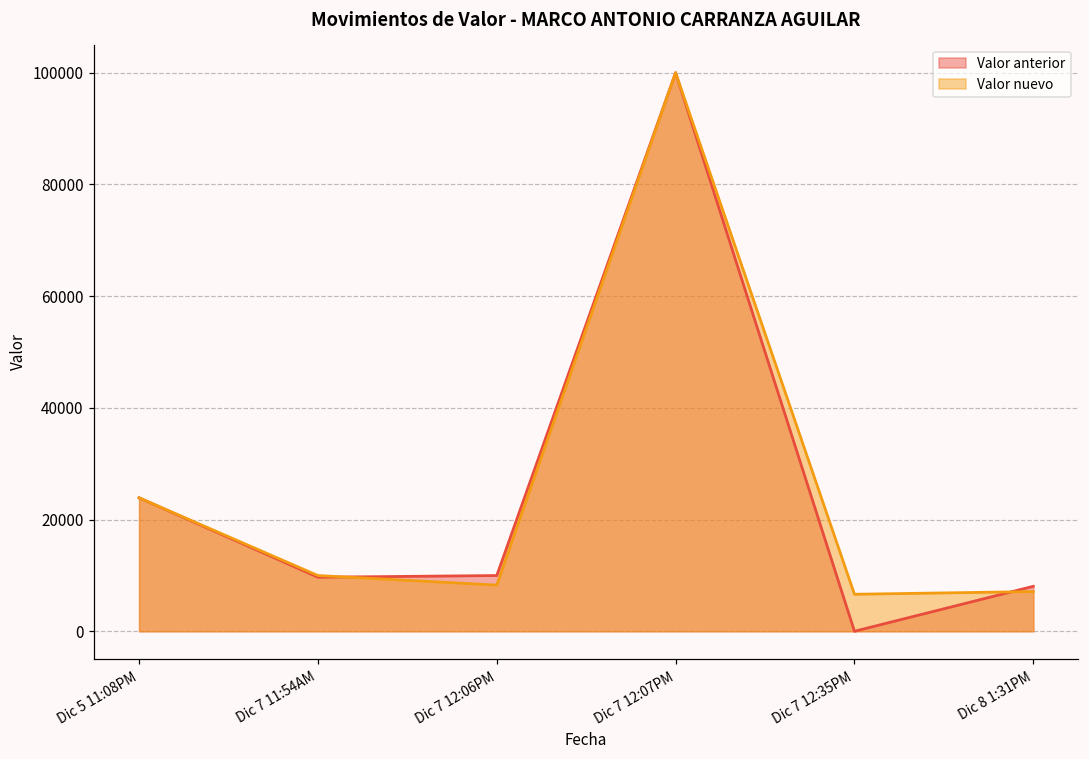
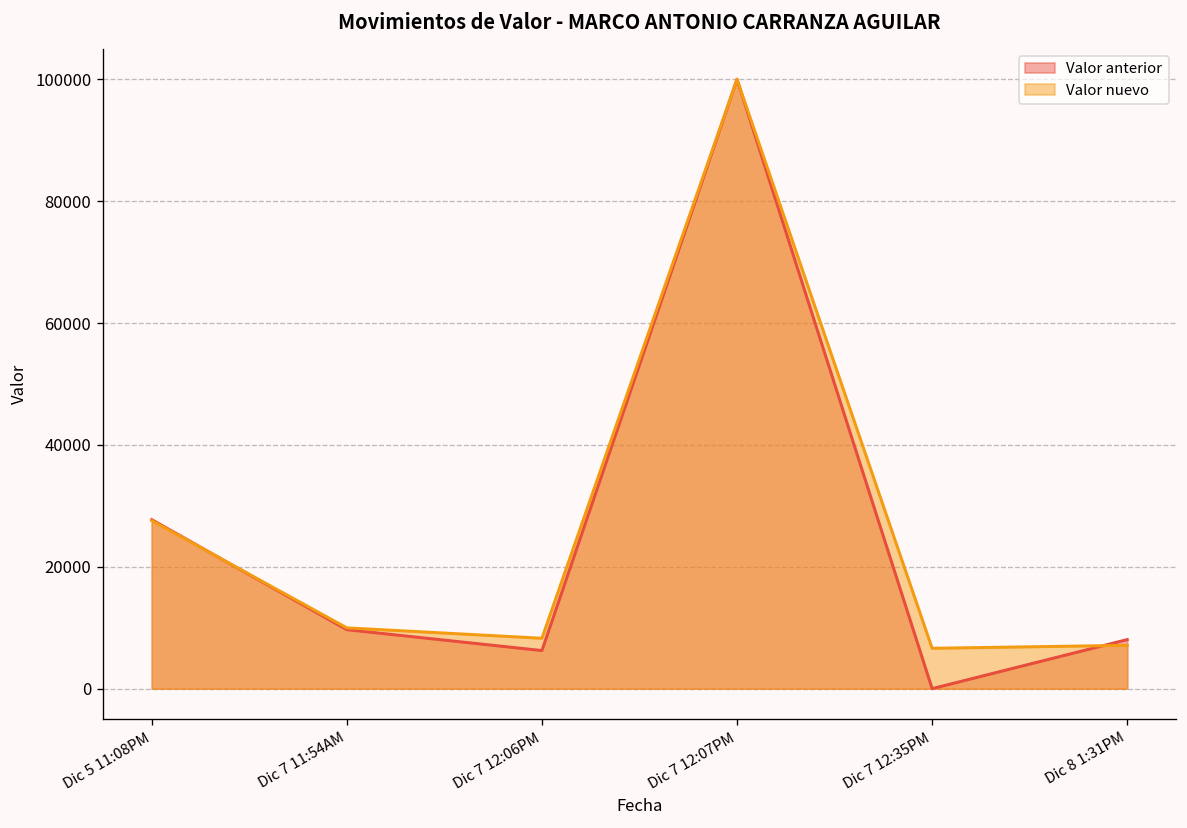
Valor anterior, Dic 5 11:08PM: 24000 -> 28000
Valor nuevo, Dic 5 11:08PM: 24000 -> 28000
Valor anterior, Dic 7 12:06PM: 10000 -> 6000
